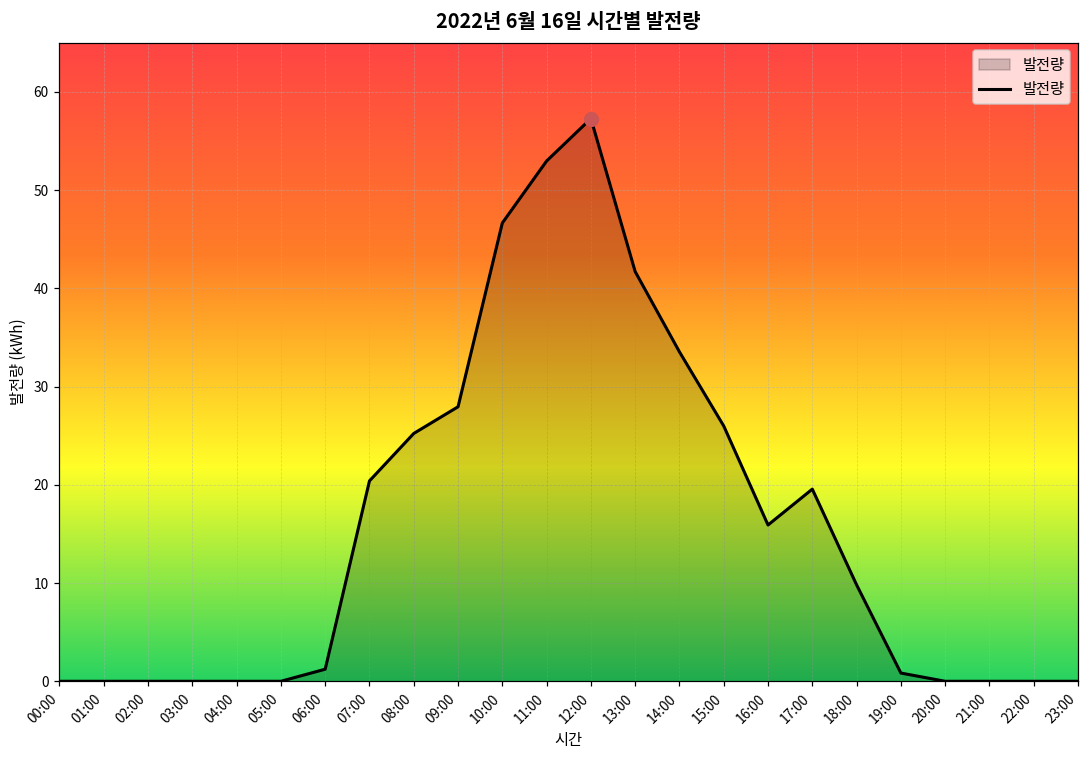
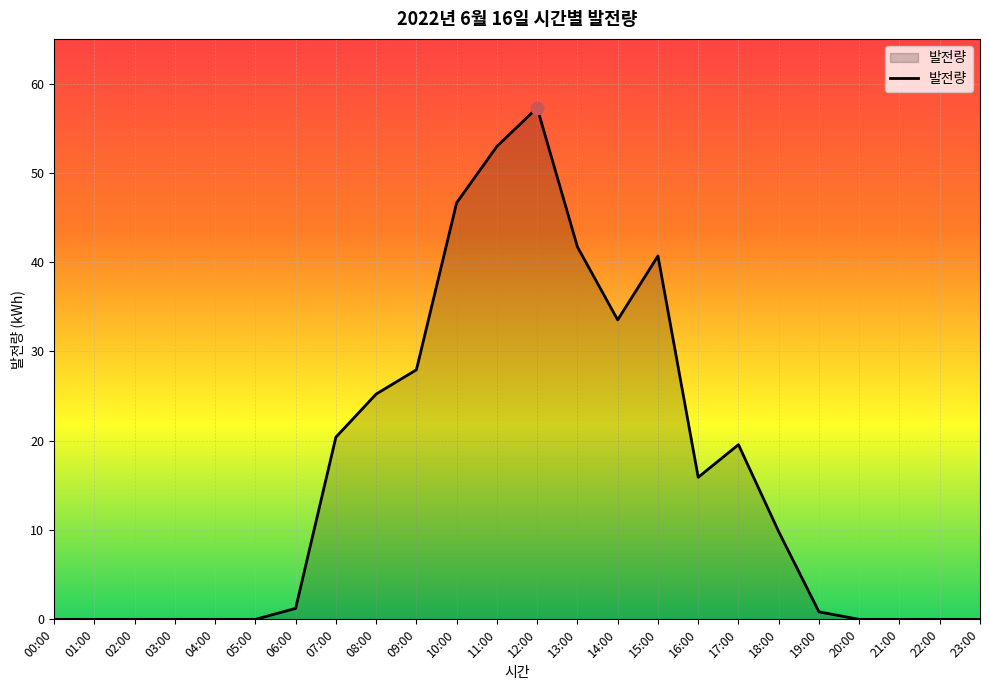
발전량, 15:00: 26 -> 41
